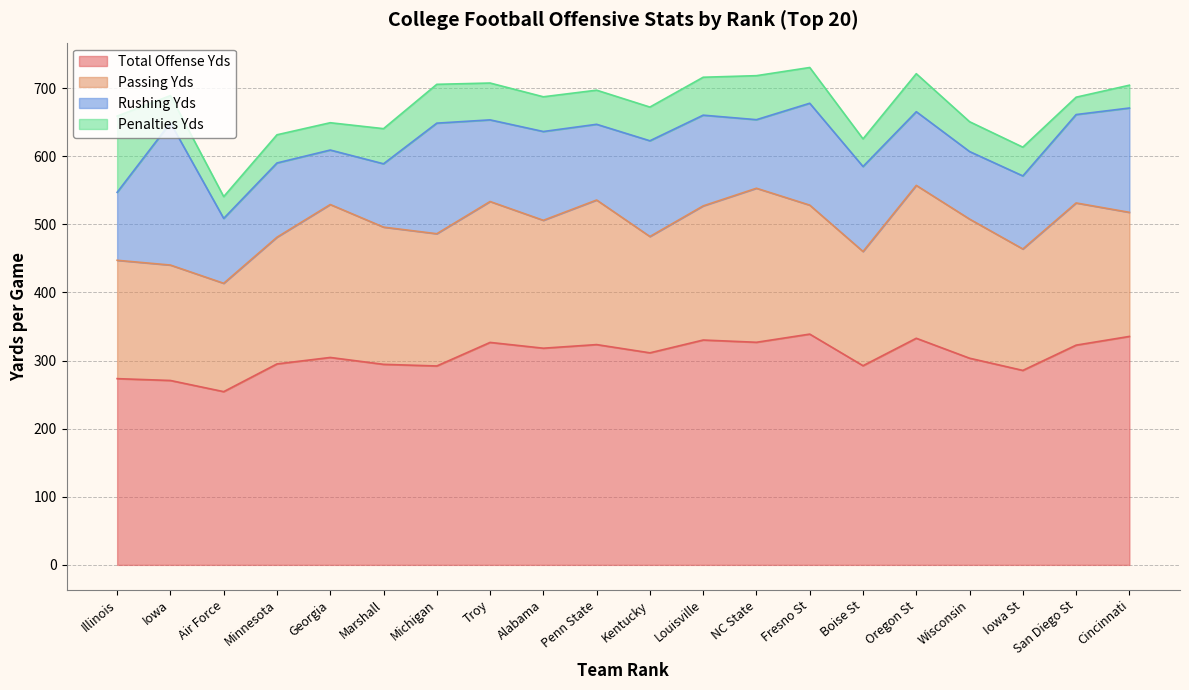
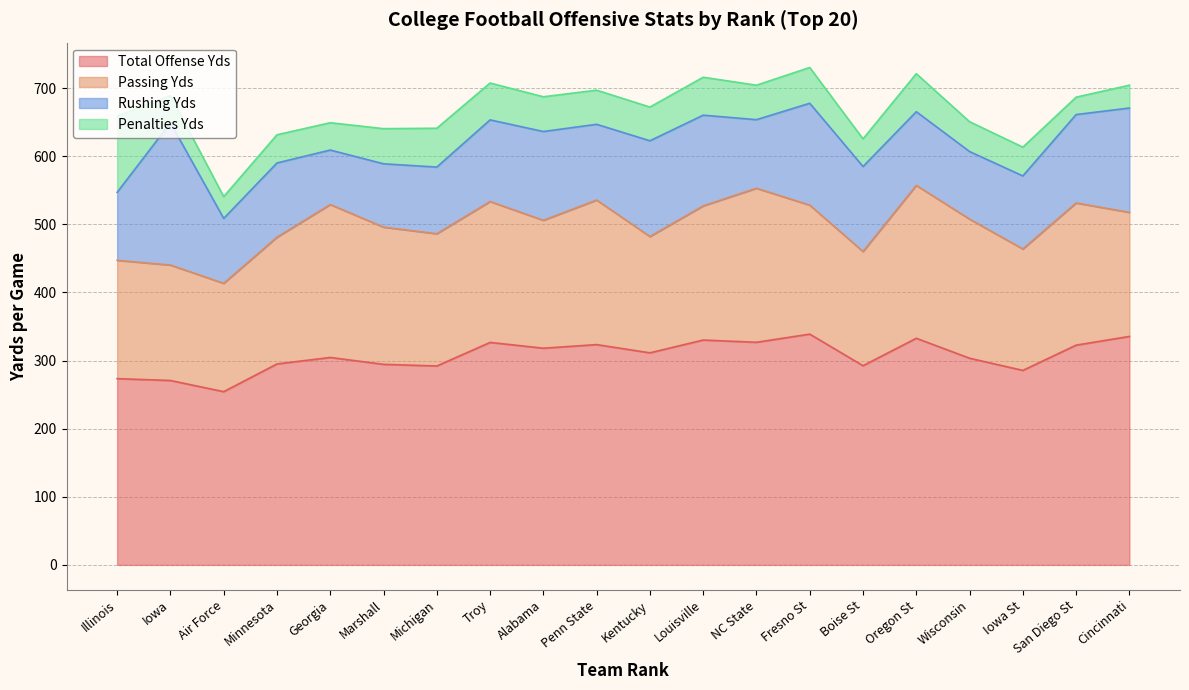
Rushing Yds, Michigan: 160 -> 100
Penalties Yds, NC State: 60 -> 50
